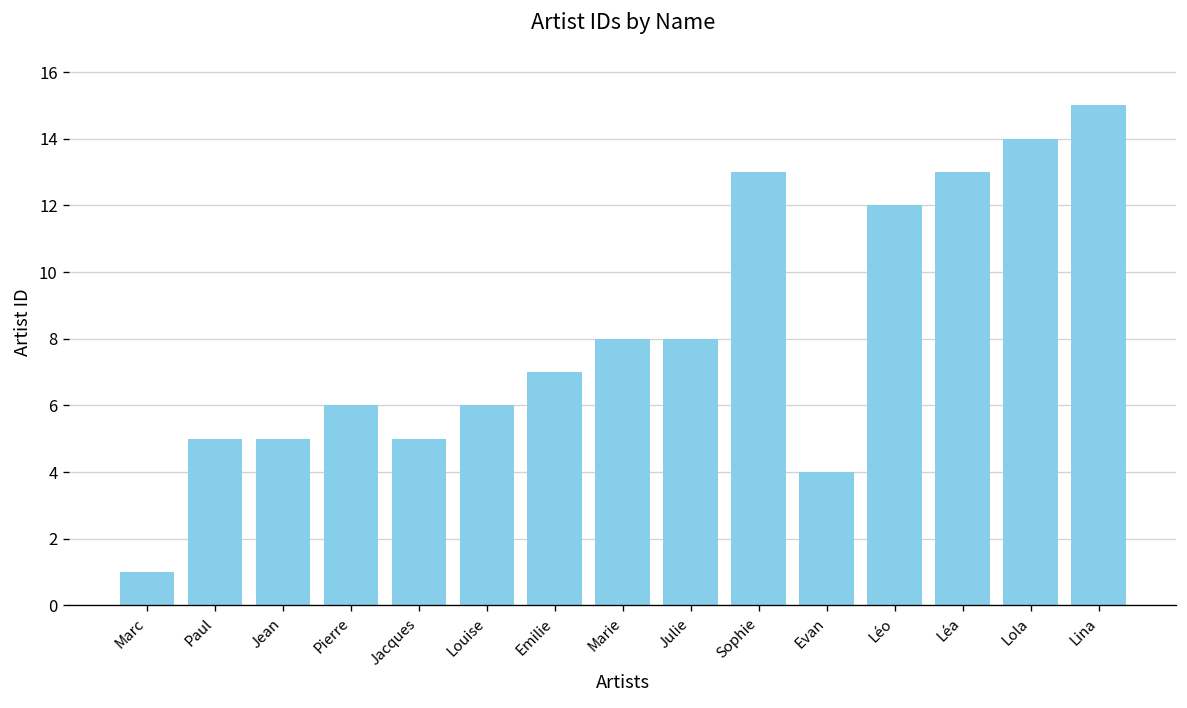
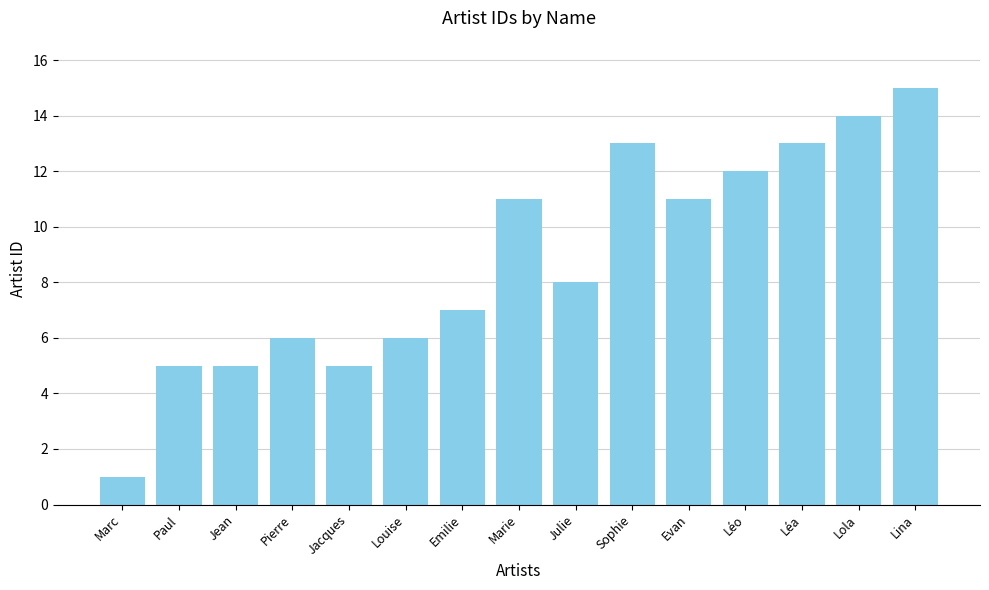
Marie: 8 -> 11
Evan: 4 -> 11
